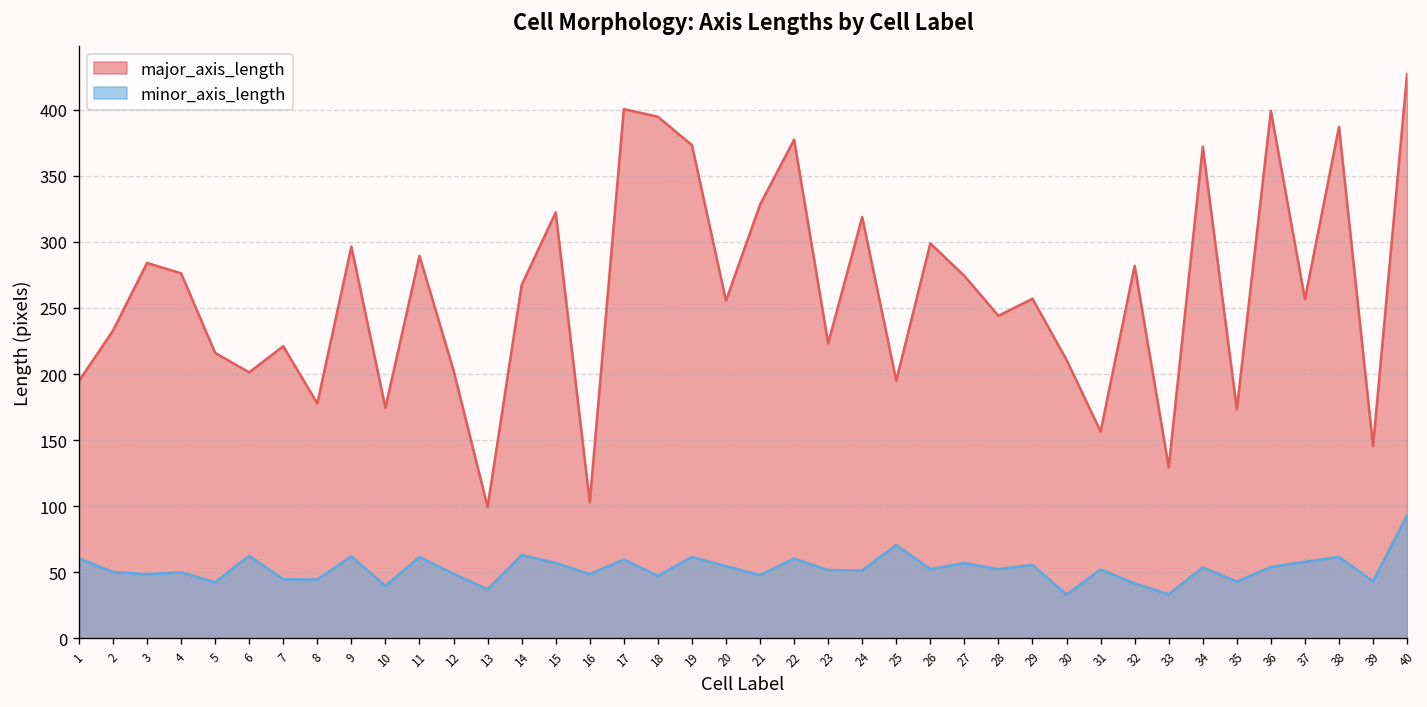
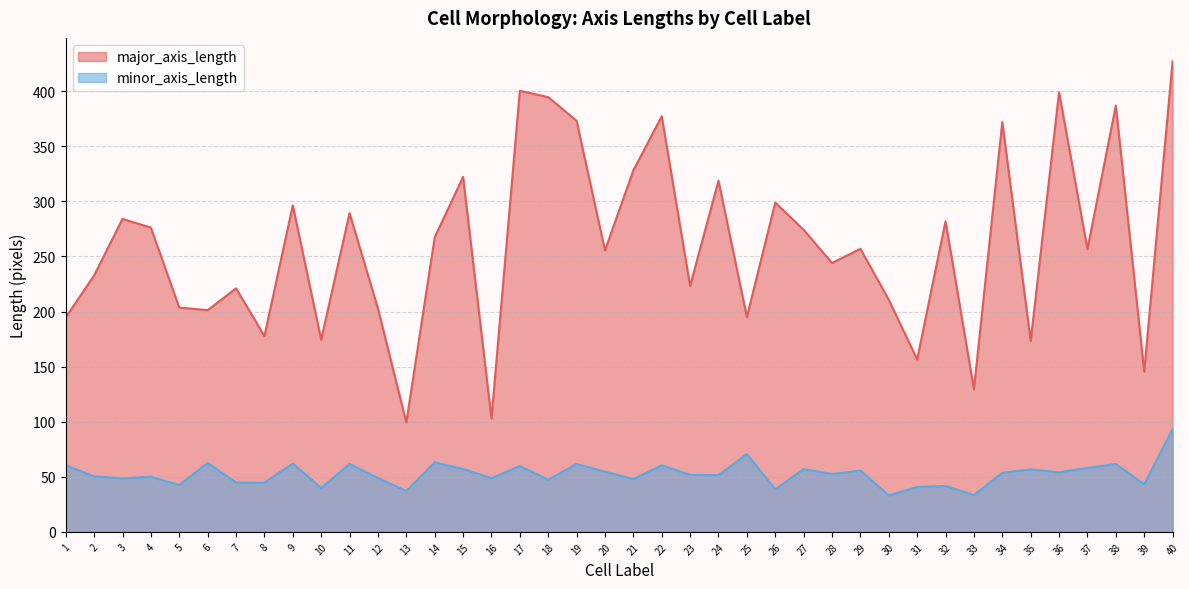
major_axis_length, 5: 216 -> 204
minor_axis_length, 26: 52 -> 39
minor_axis_length, 31: 52 -> 41
minor_axis_length, 35: 43 -> 57
